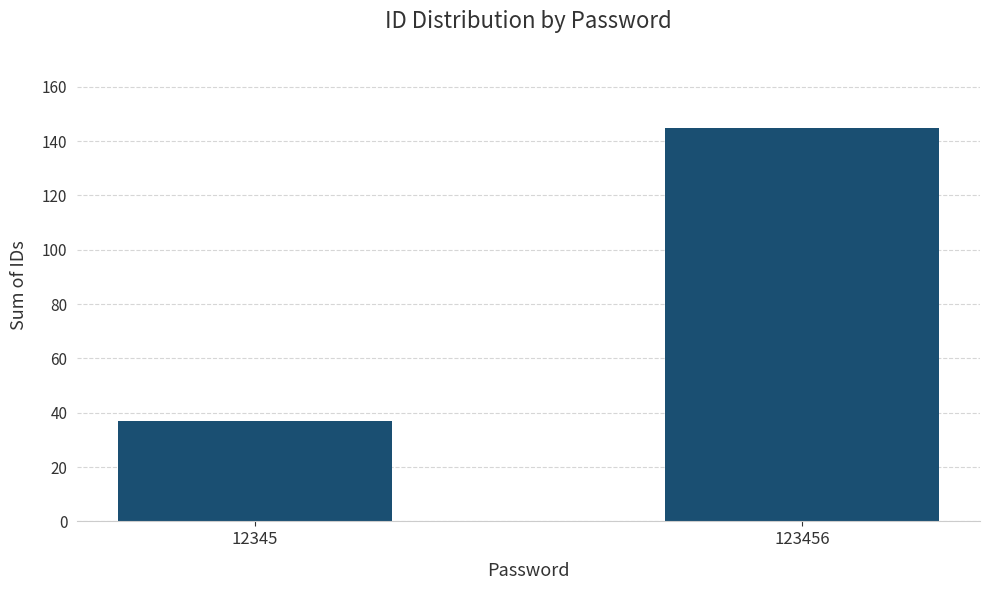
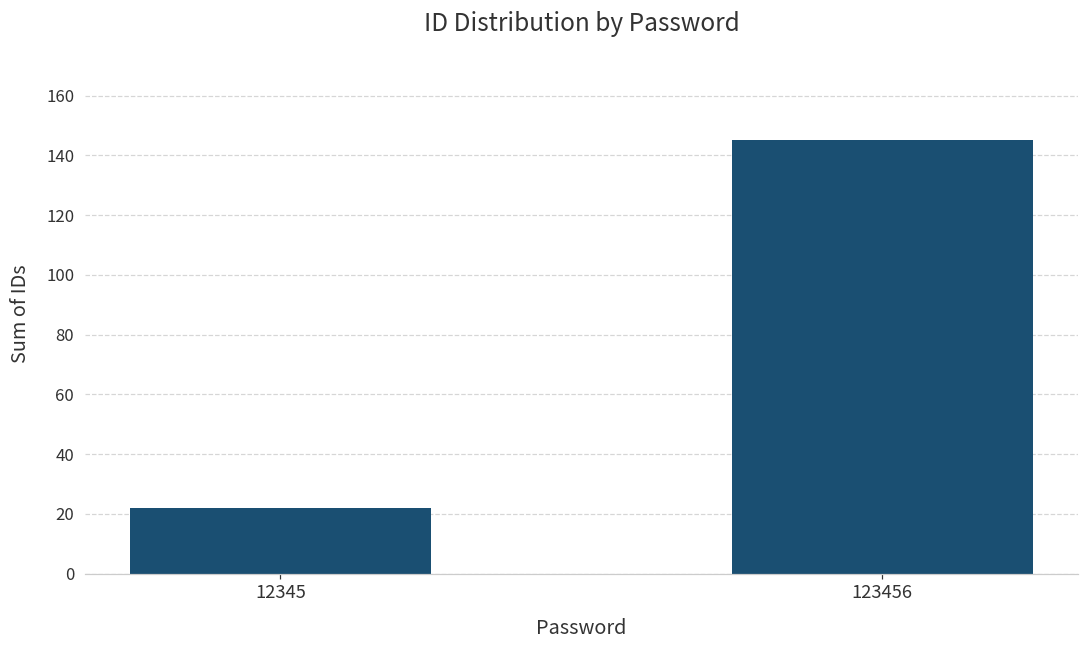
12345: 37 -> 22
